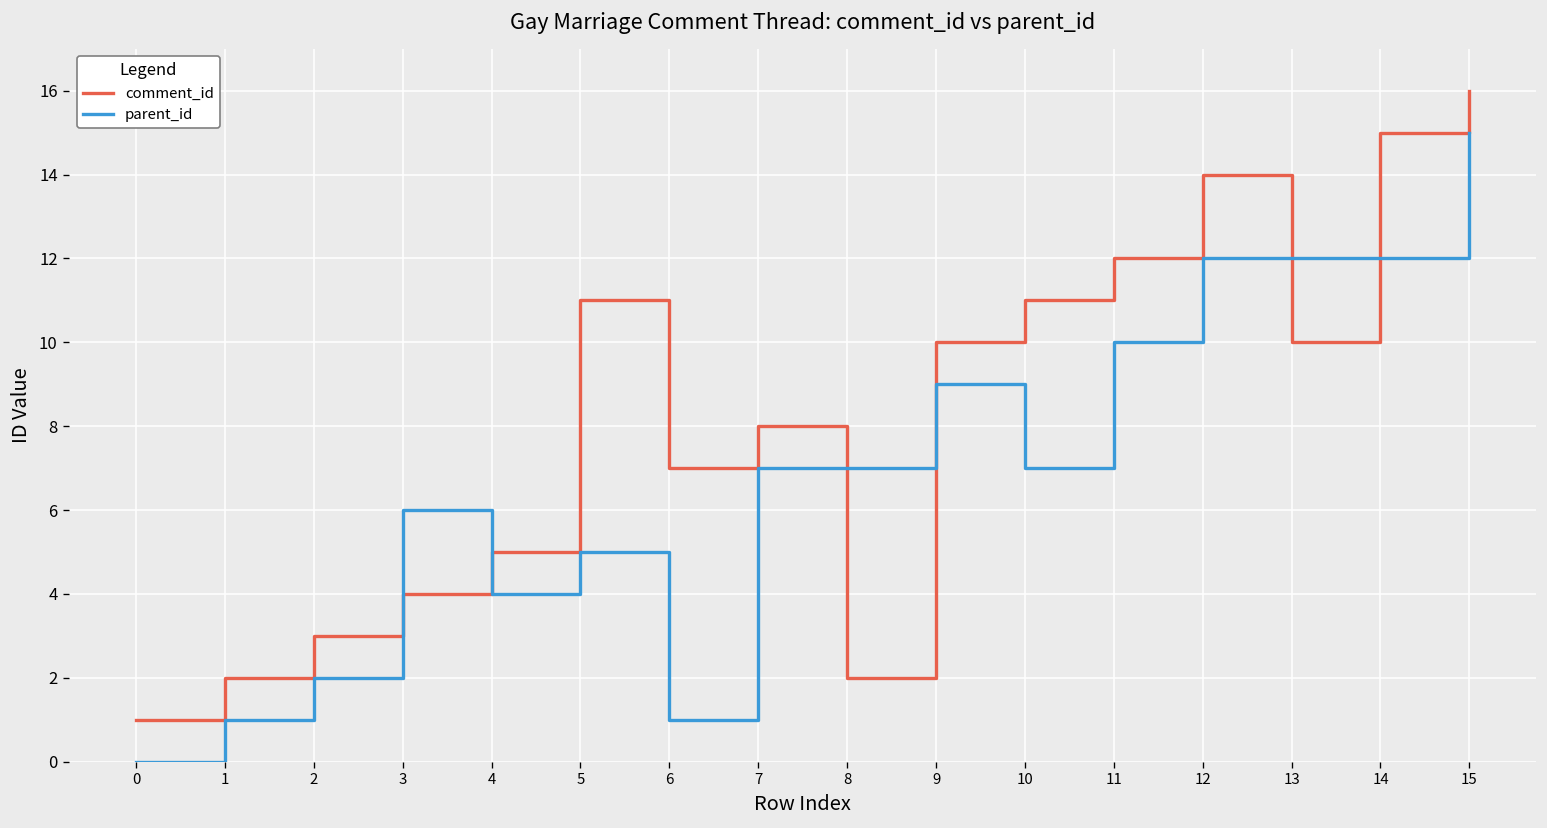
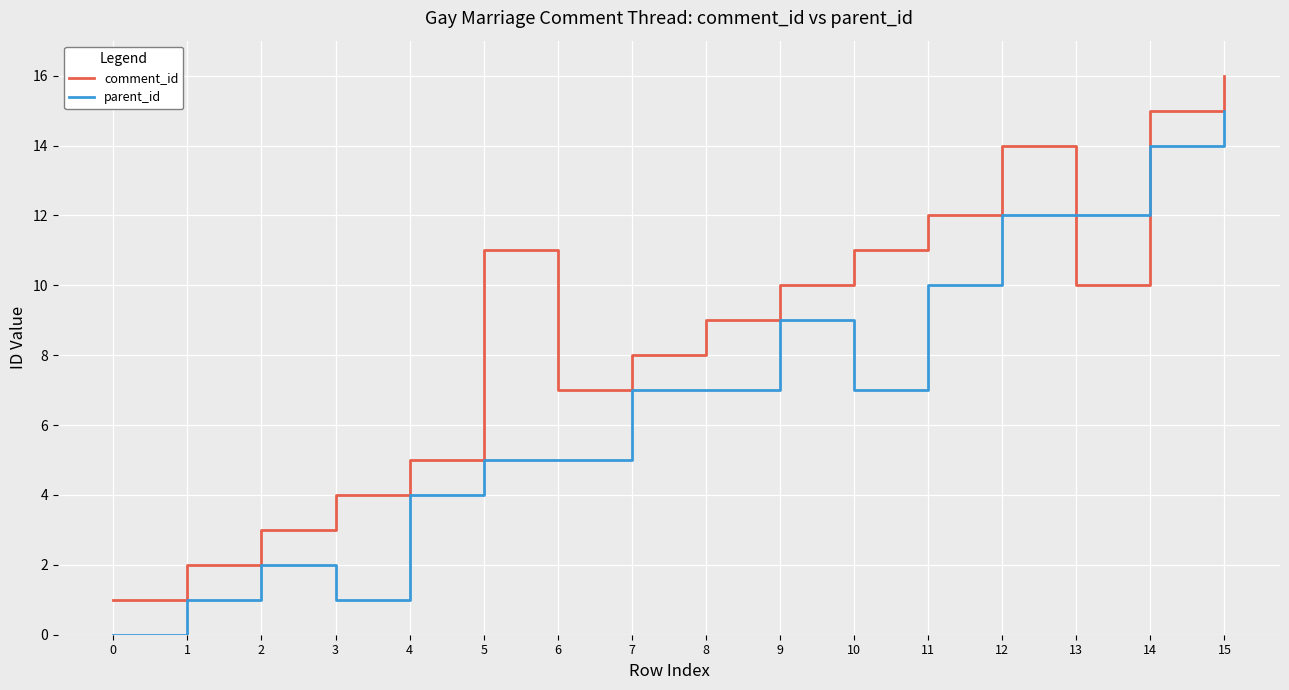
parent_id, 3: 6 -> 1
parent_id, 6: 1 -> 5
comment_id, 8: 2 -> 9
parent_id, 14: 12 -> 14
